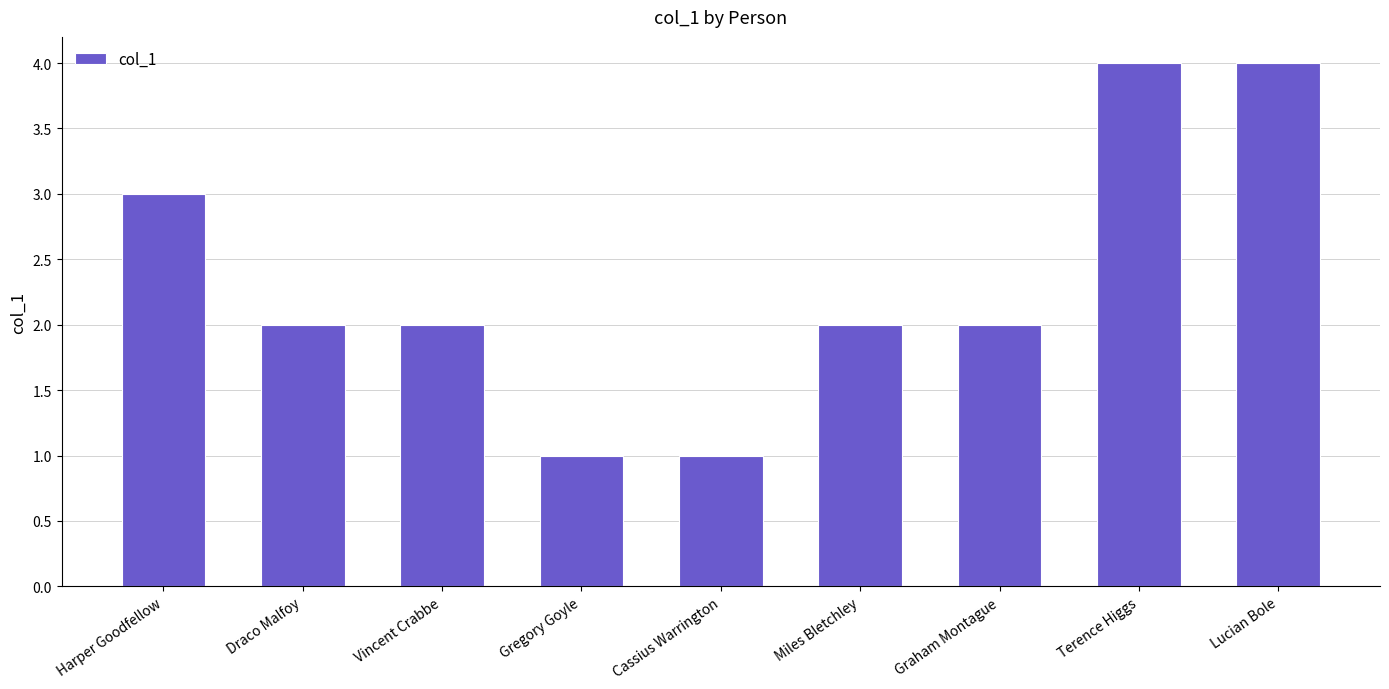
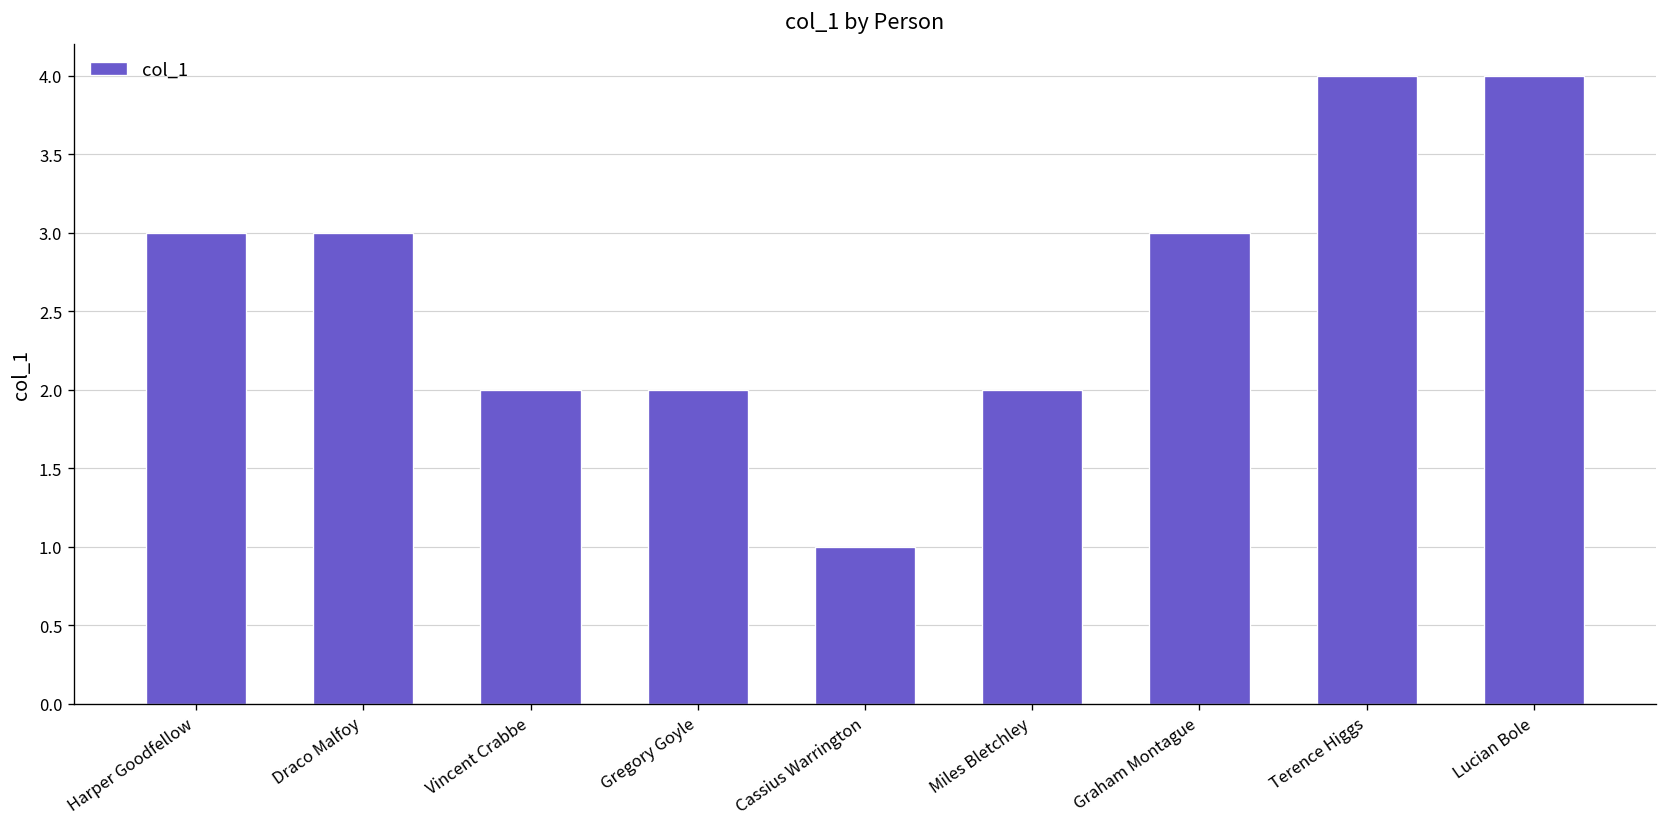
Draco Malfoy: 2 -> 3
Gregory Goyle: 1 -> 2
Graham Montague: 2 -> 3
